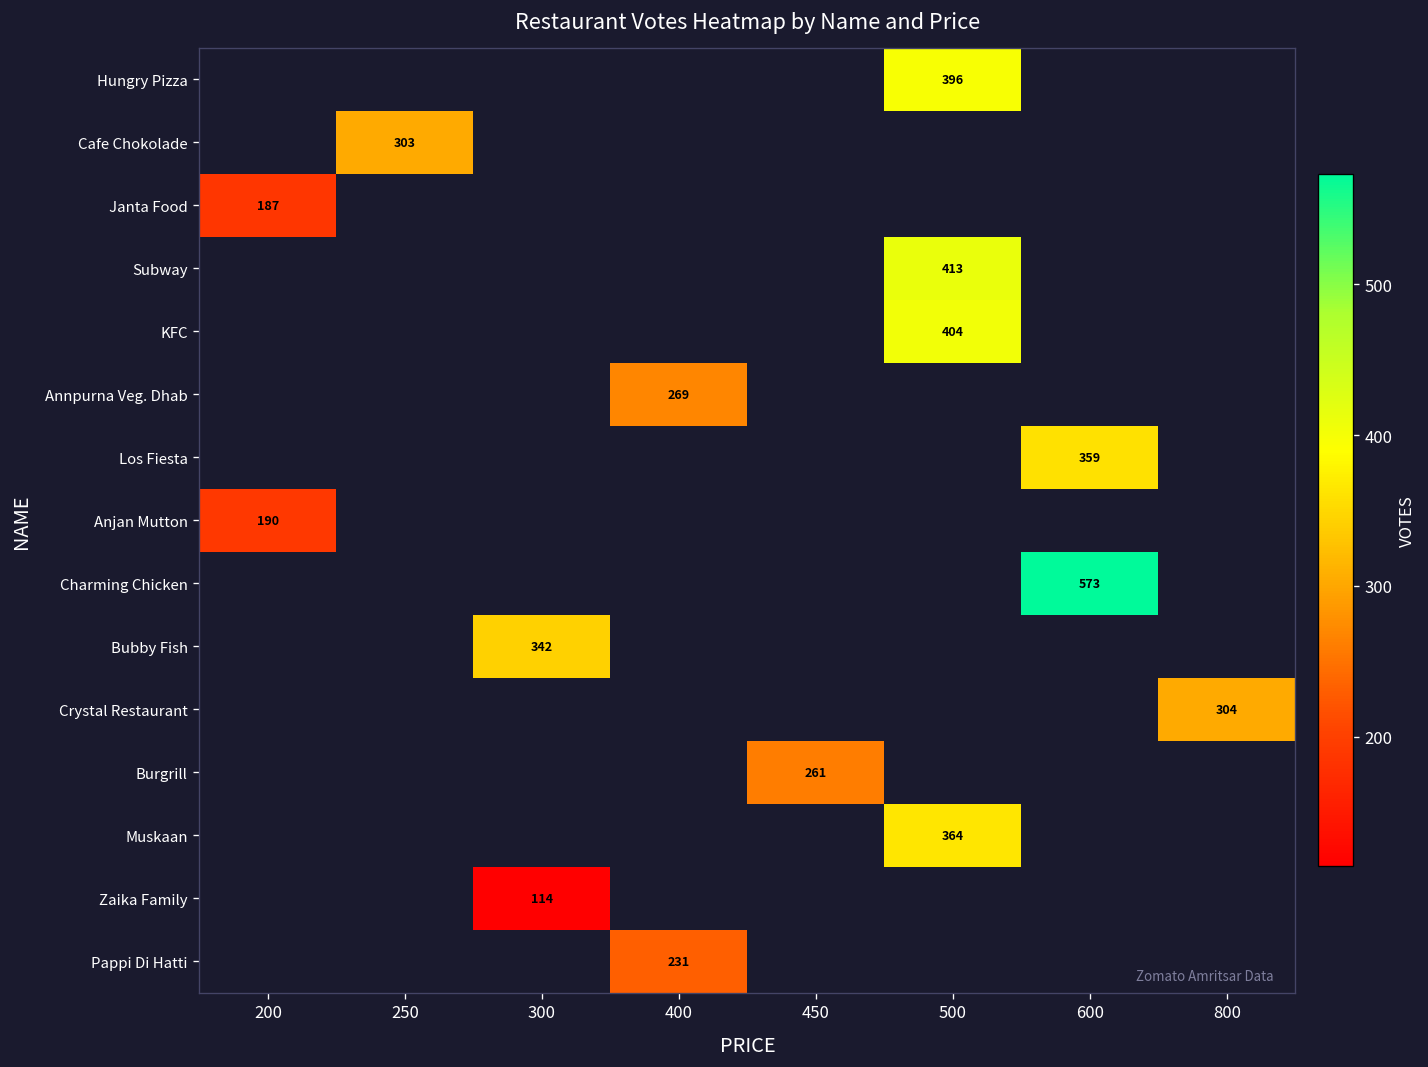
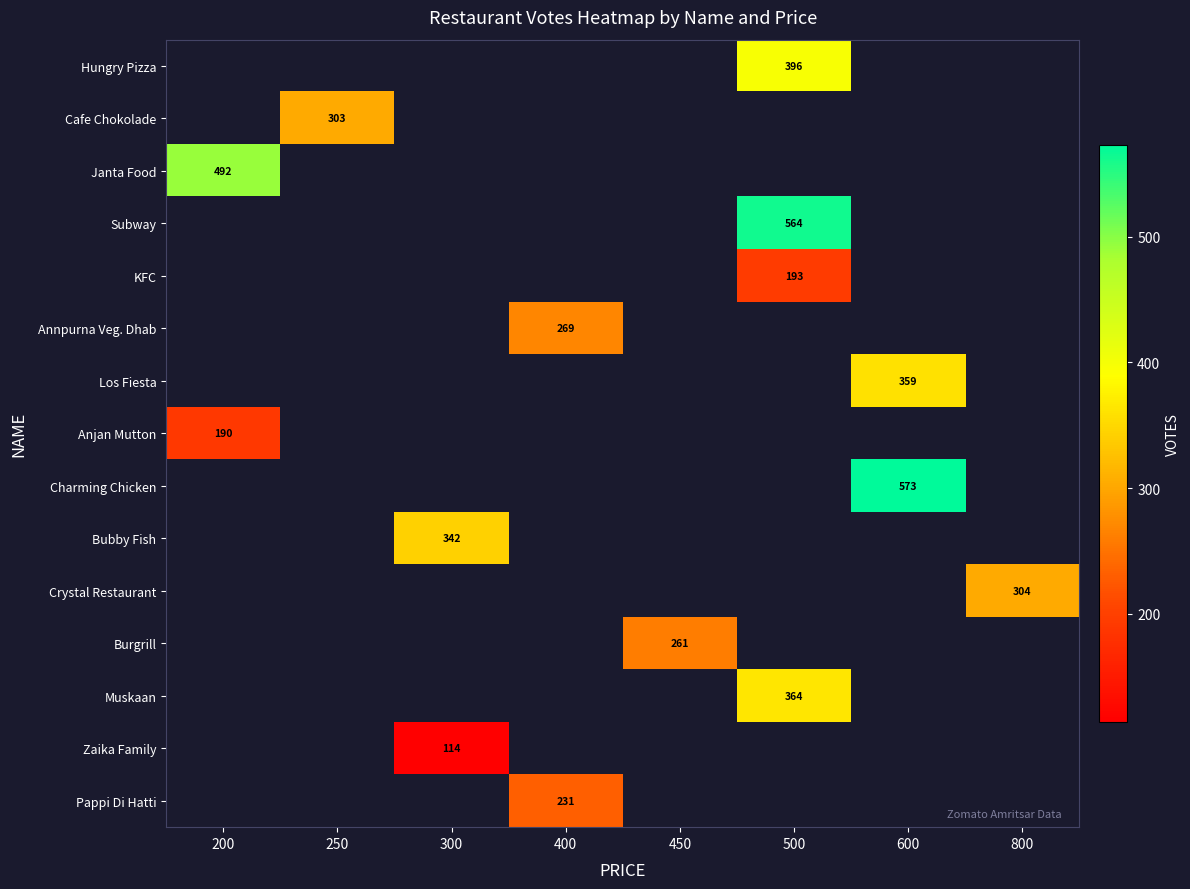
Janta Food, 200: 187 -> 492
Subway, 500: 413 -> 564
KFC, 500: 404 -> 193
